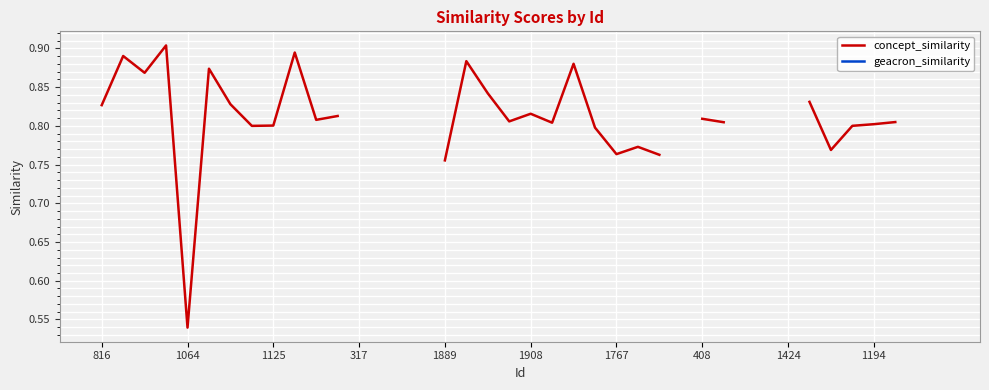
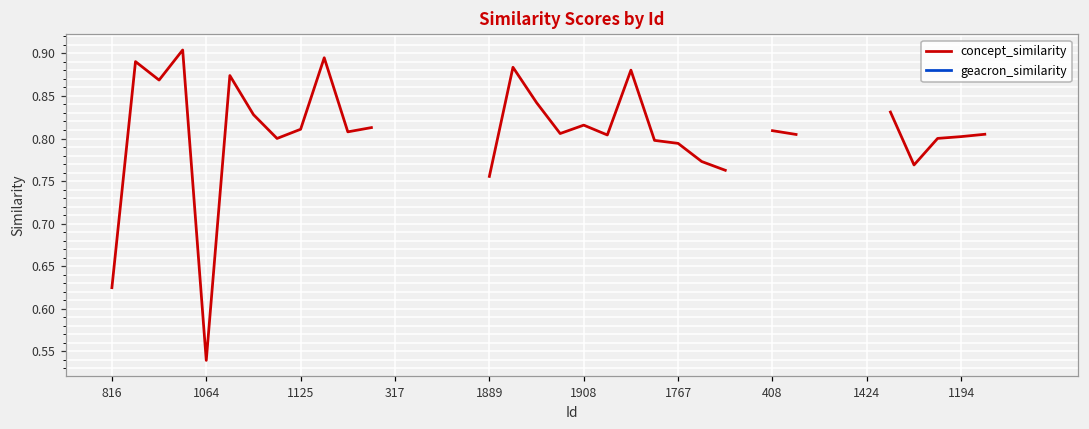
816: 0.83 -> 0.62
1125: 0.80 -> 0.81
1767: 0.76 -> 0.79
